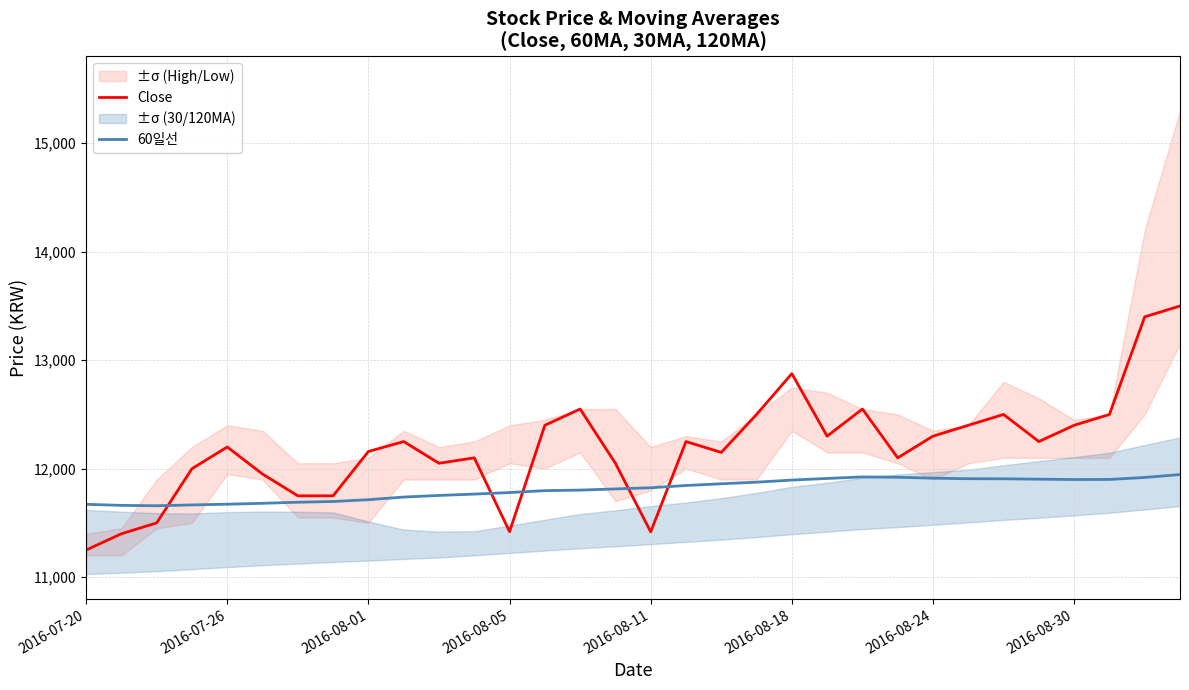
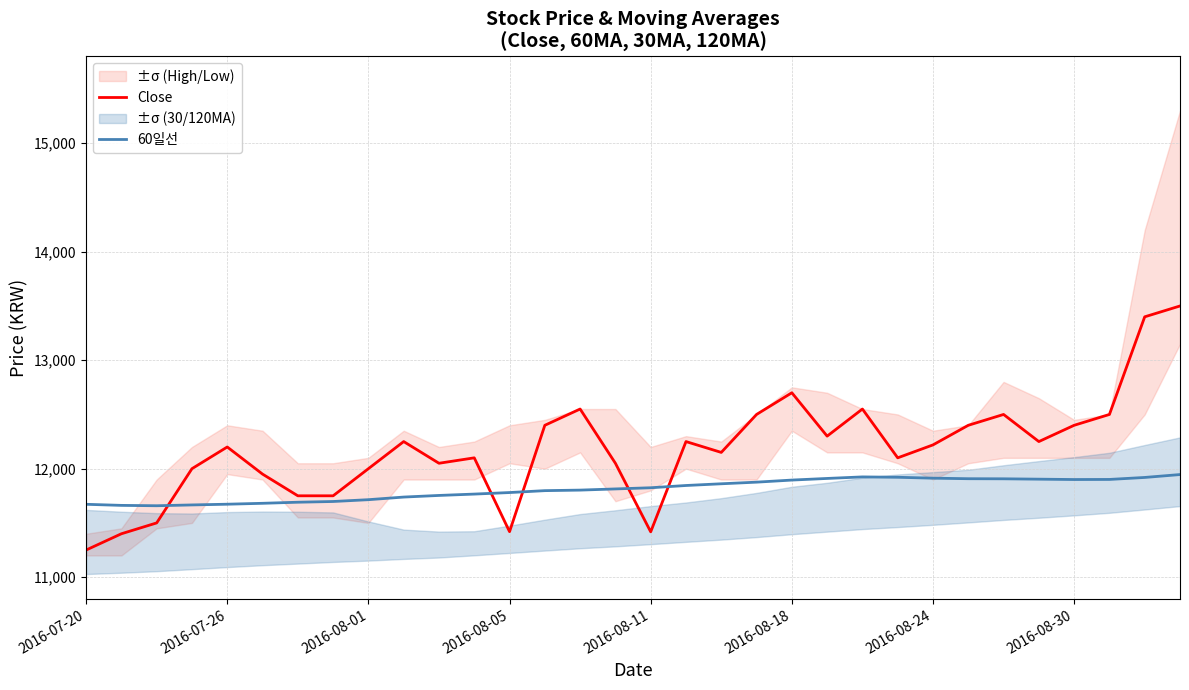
Close, 2016-08-01: 12,160 -> 12,000
Close, 2016-08-18: 12,880 -> 12,700
Close, 2016-08-24: 12,300 -> 12,220
